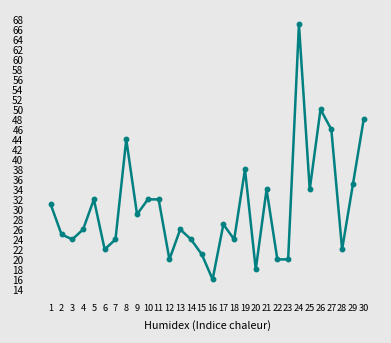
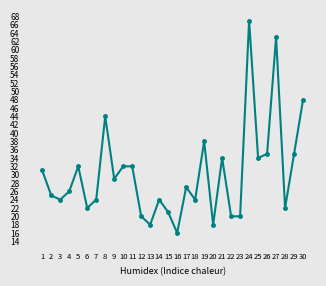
13: 26 -> 18
26: 50 -> 35
27: 46 -> 63
